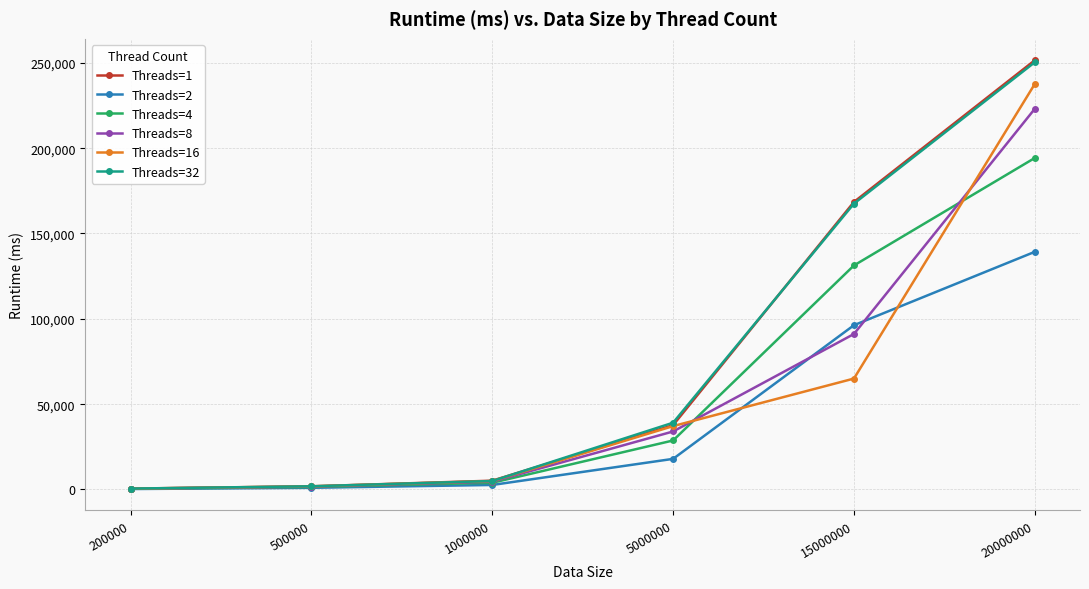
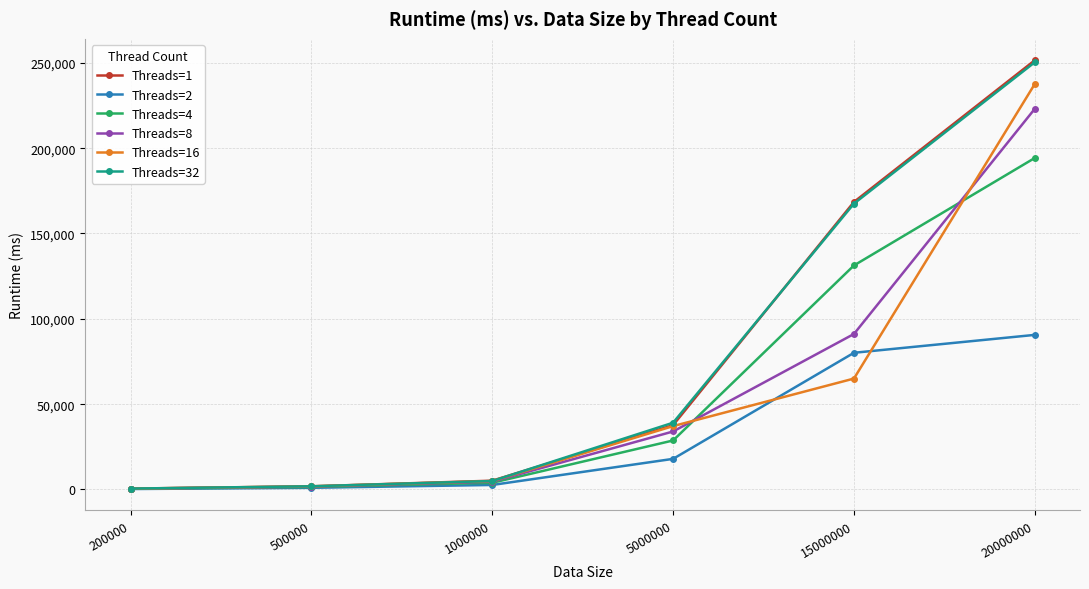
Threads=2, 15000000: 96,000 -> 80,000
Threads=2, 20000000: 139,000 -> 91,000
